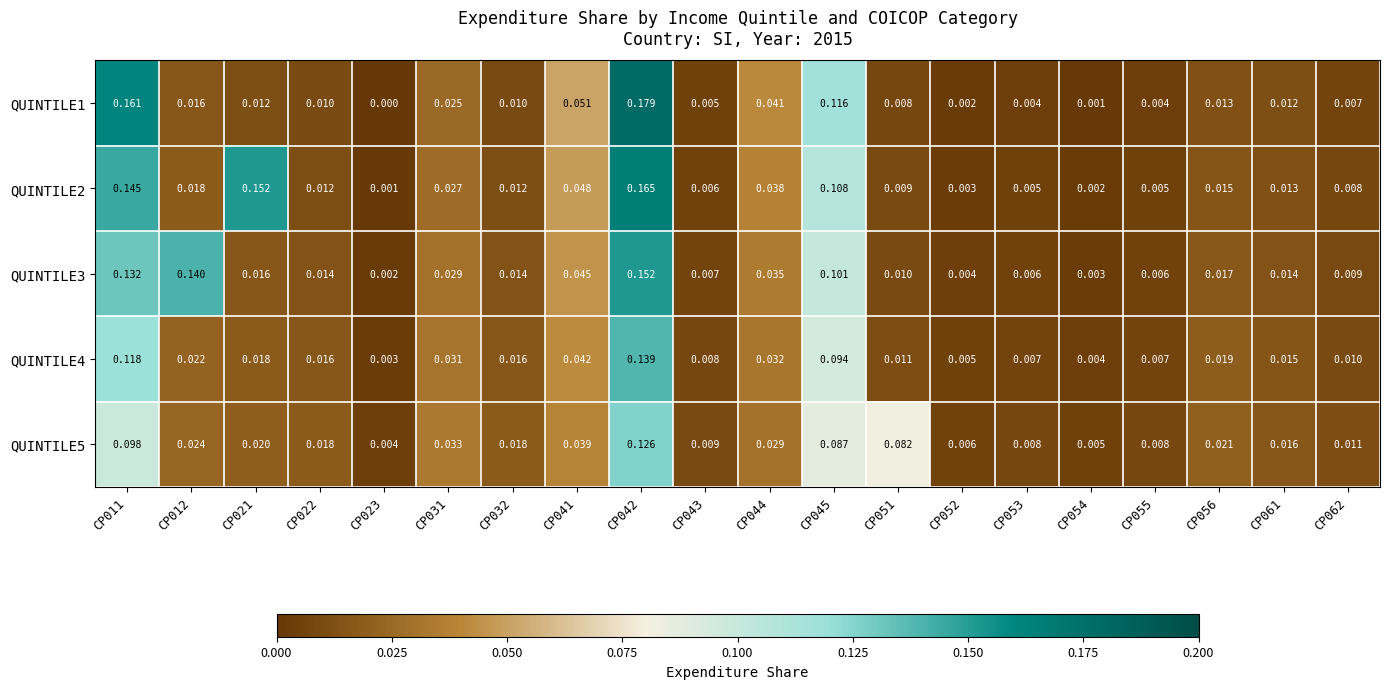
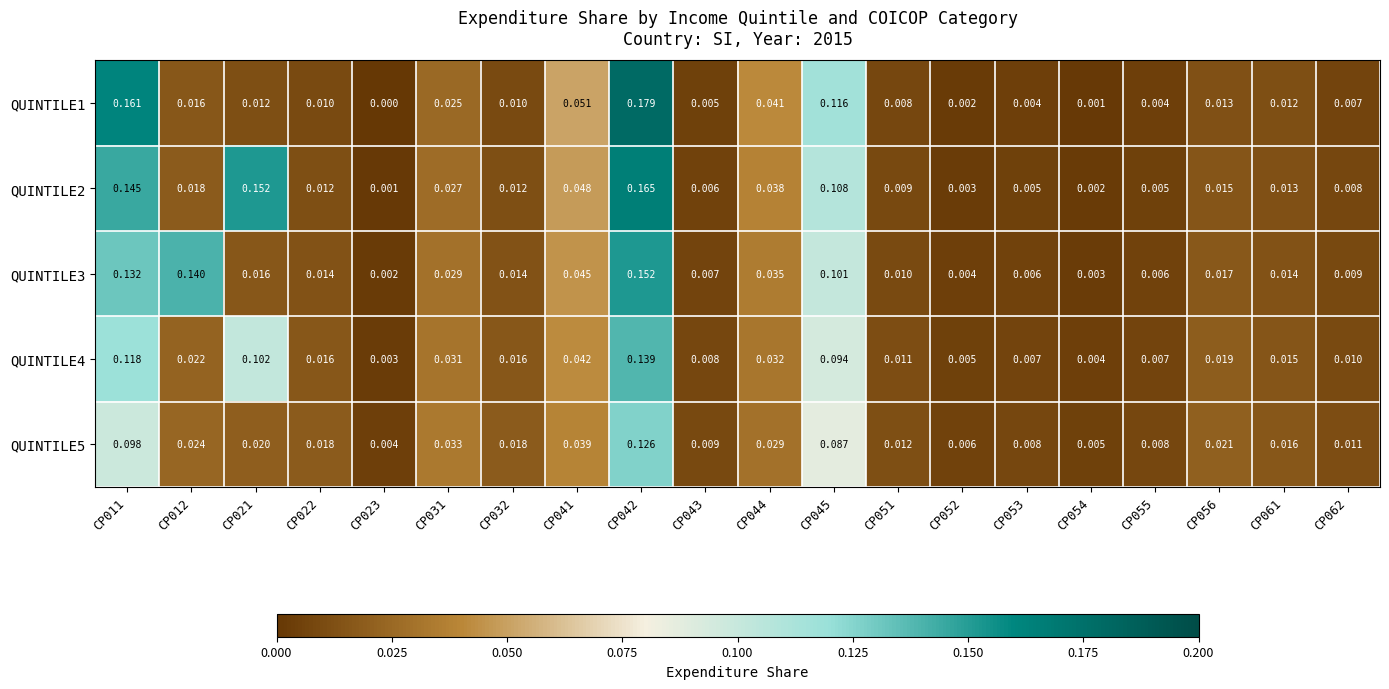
QUINTILE4, CP021: 0.018 -> 0.102
QUINTILE5, CP051: 0.082 -> 0.012
